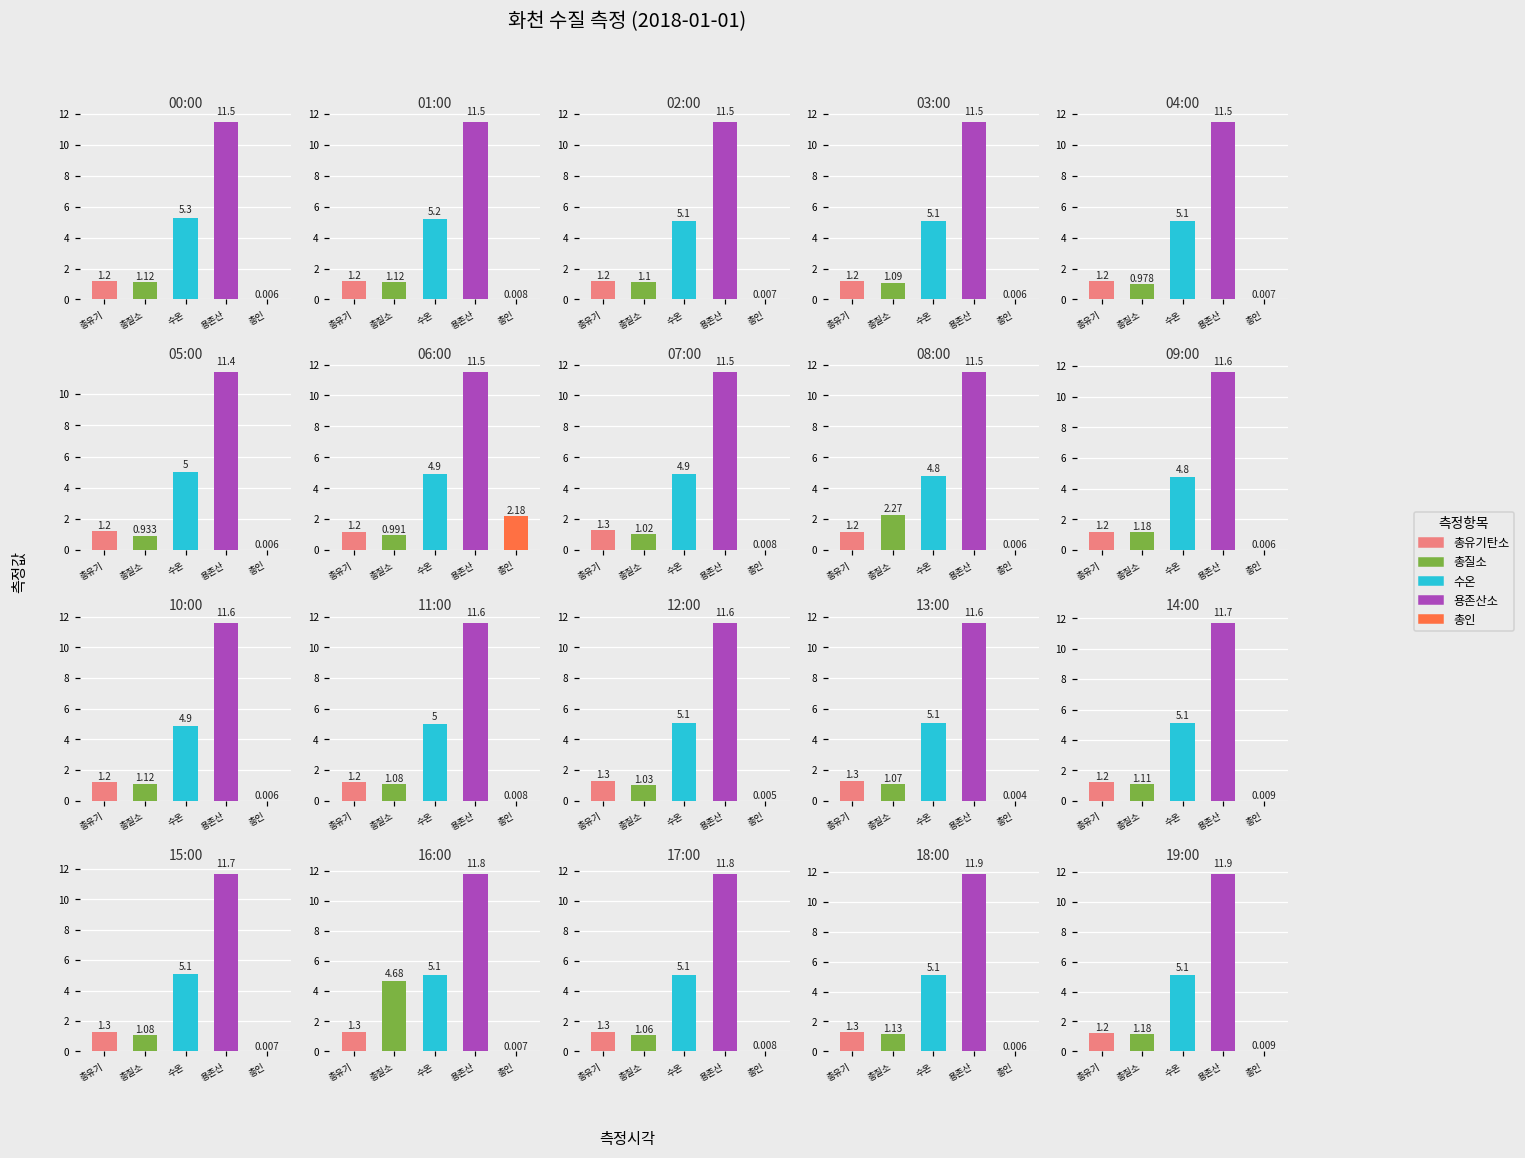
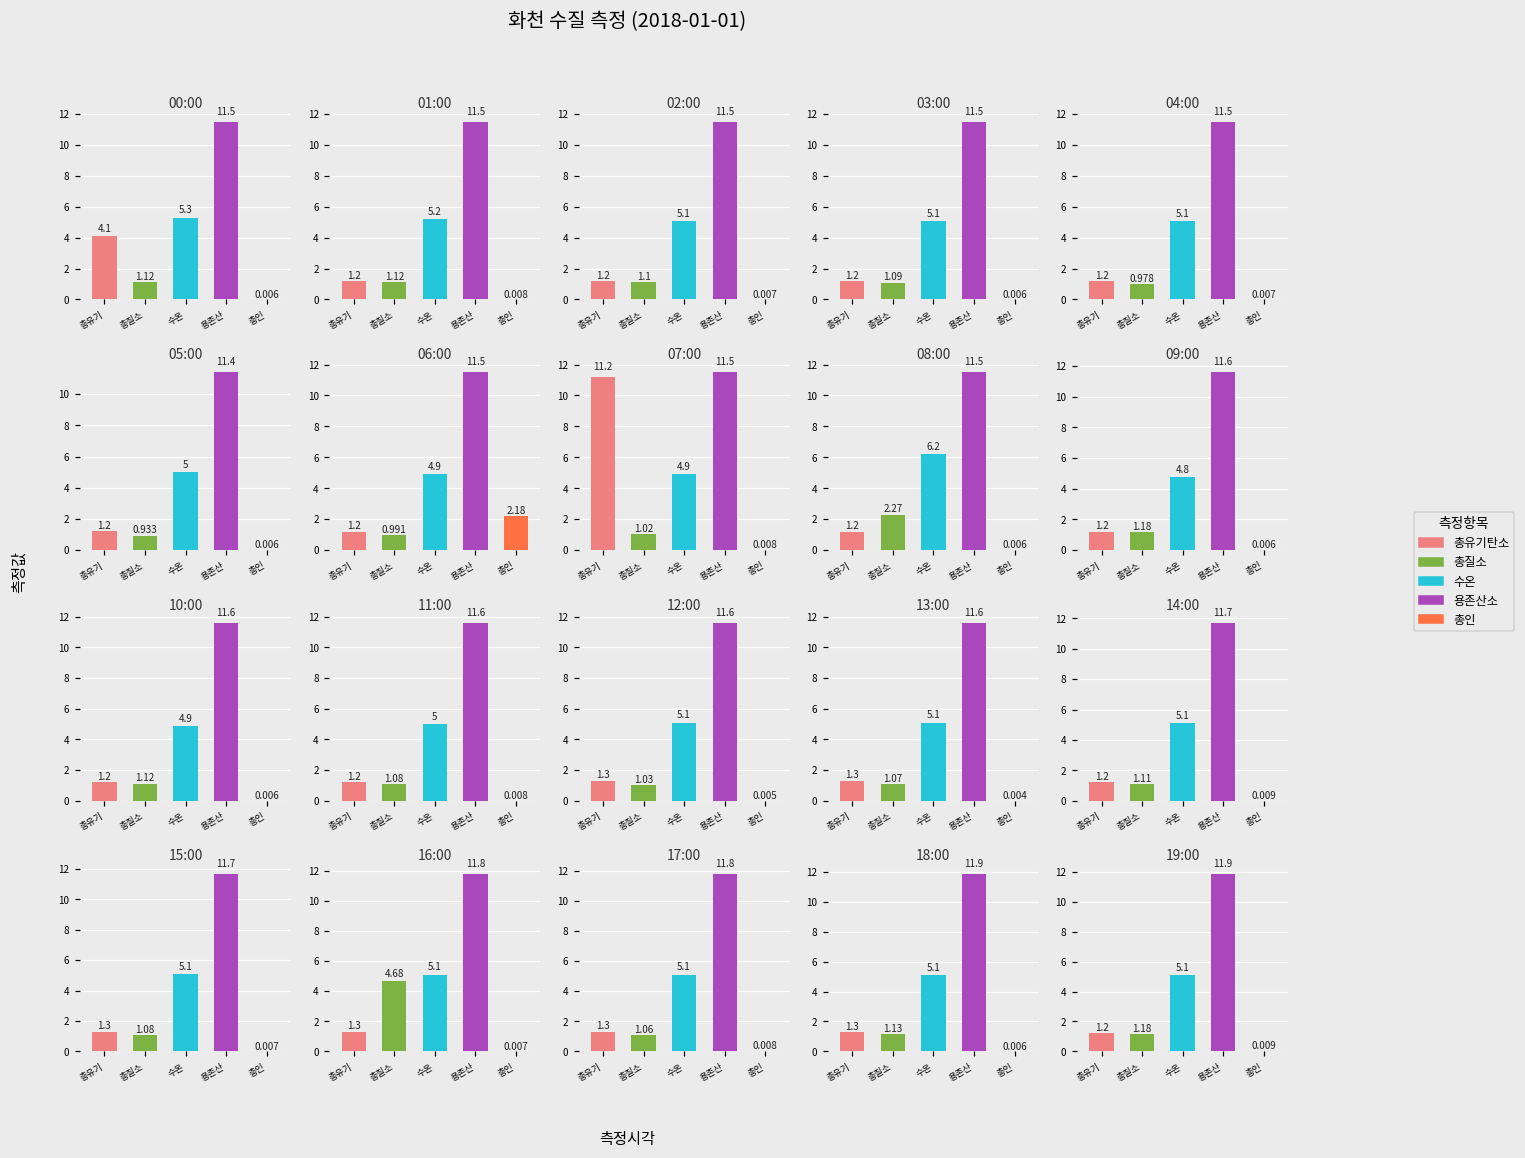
00:00, 총유기: 1.2 -> 4.1
07:00, 총유기: 1.3 -> 11.2
08:00, 수온: 4.8 -> 6.2
